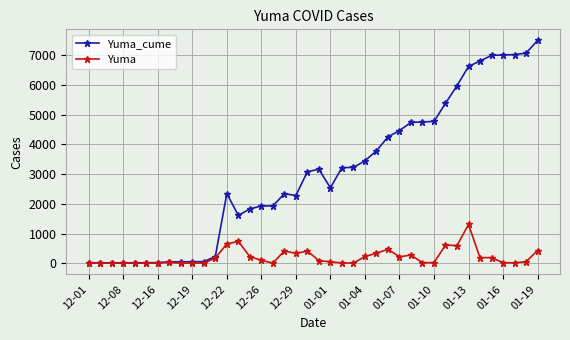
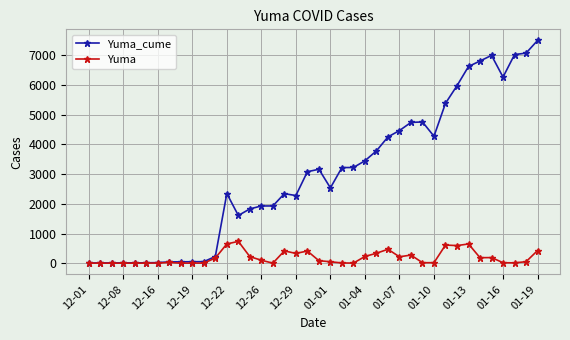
Yuma_cume, 01-10: 4800 -> 4300
Yuma, 01-13: 1300 -> 600
Yuma_cume, 01-16: 7000 -> 6300
